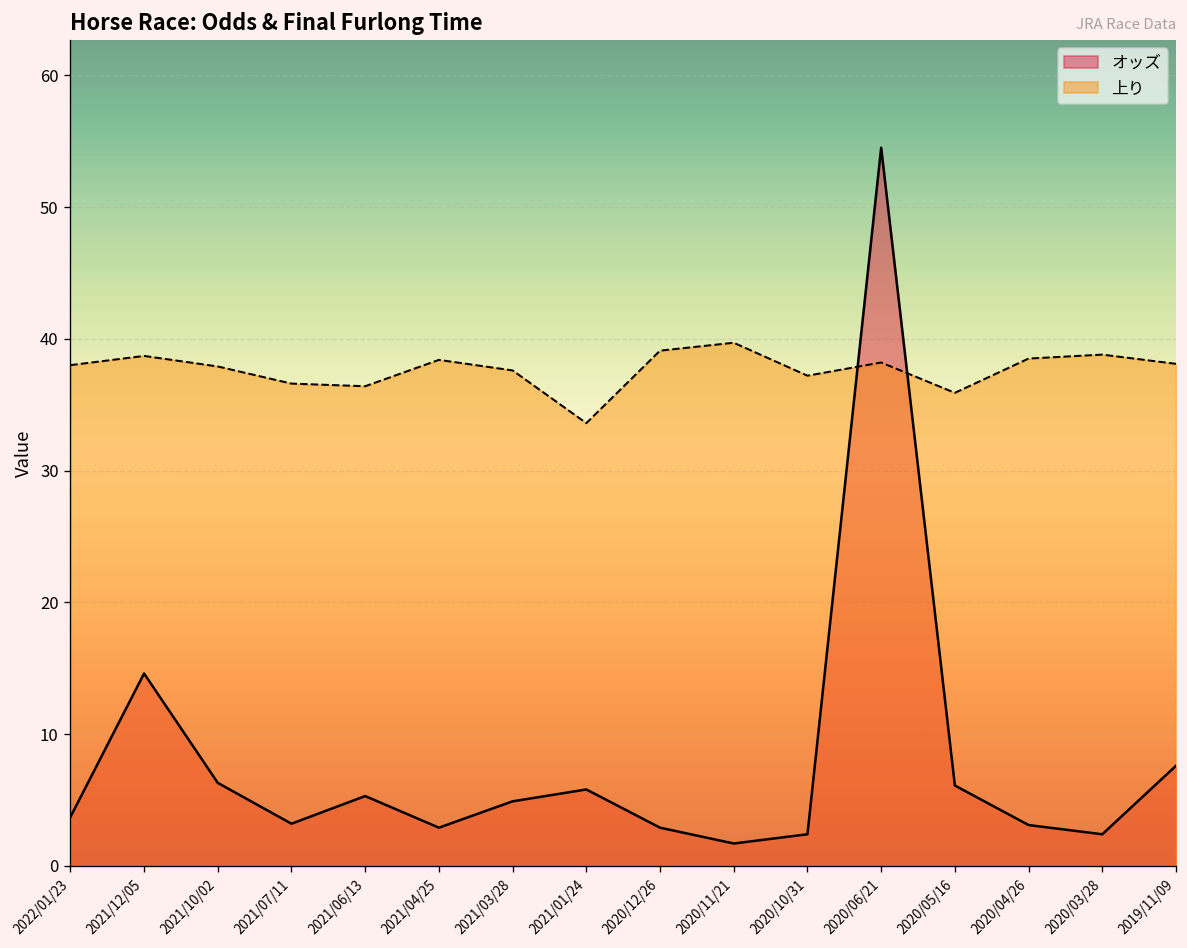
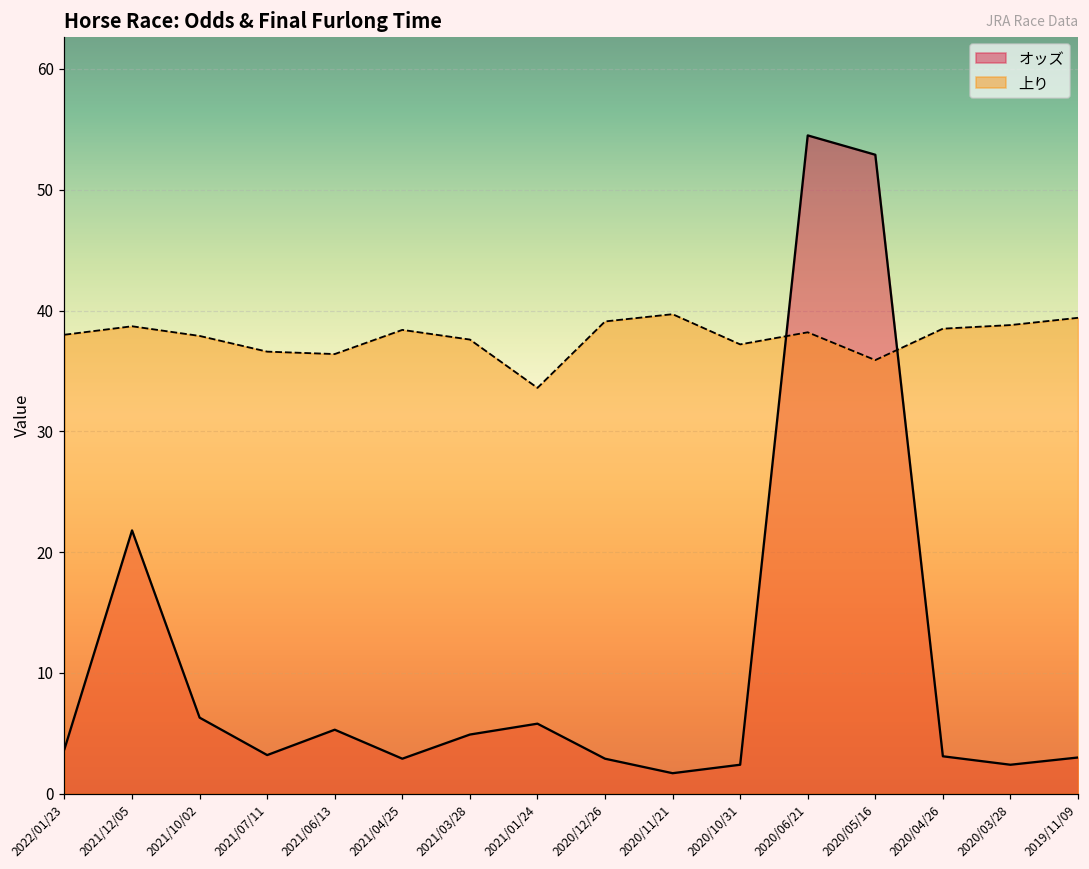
オッズ, 2021/12/05: 14.6 -> 21.8
オッズ, 2020/05/16: 6.1 -> 52.9
オッズ, 2019/11/09: 7.6 -> 3.0
上り, 2019/11/09: 38.1 -> 39.4
